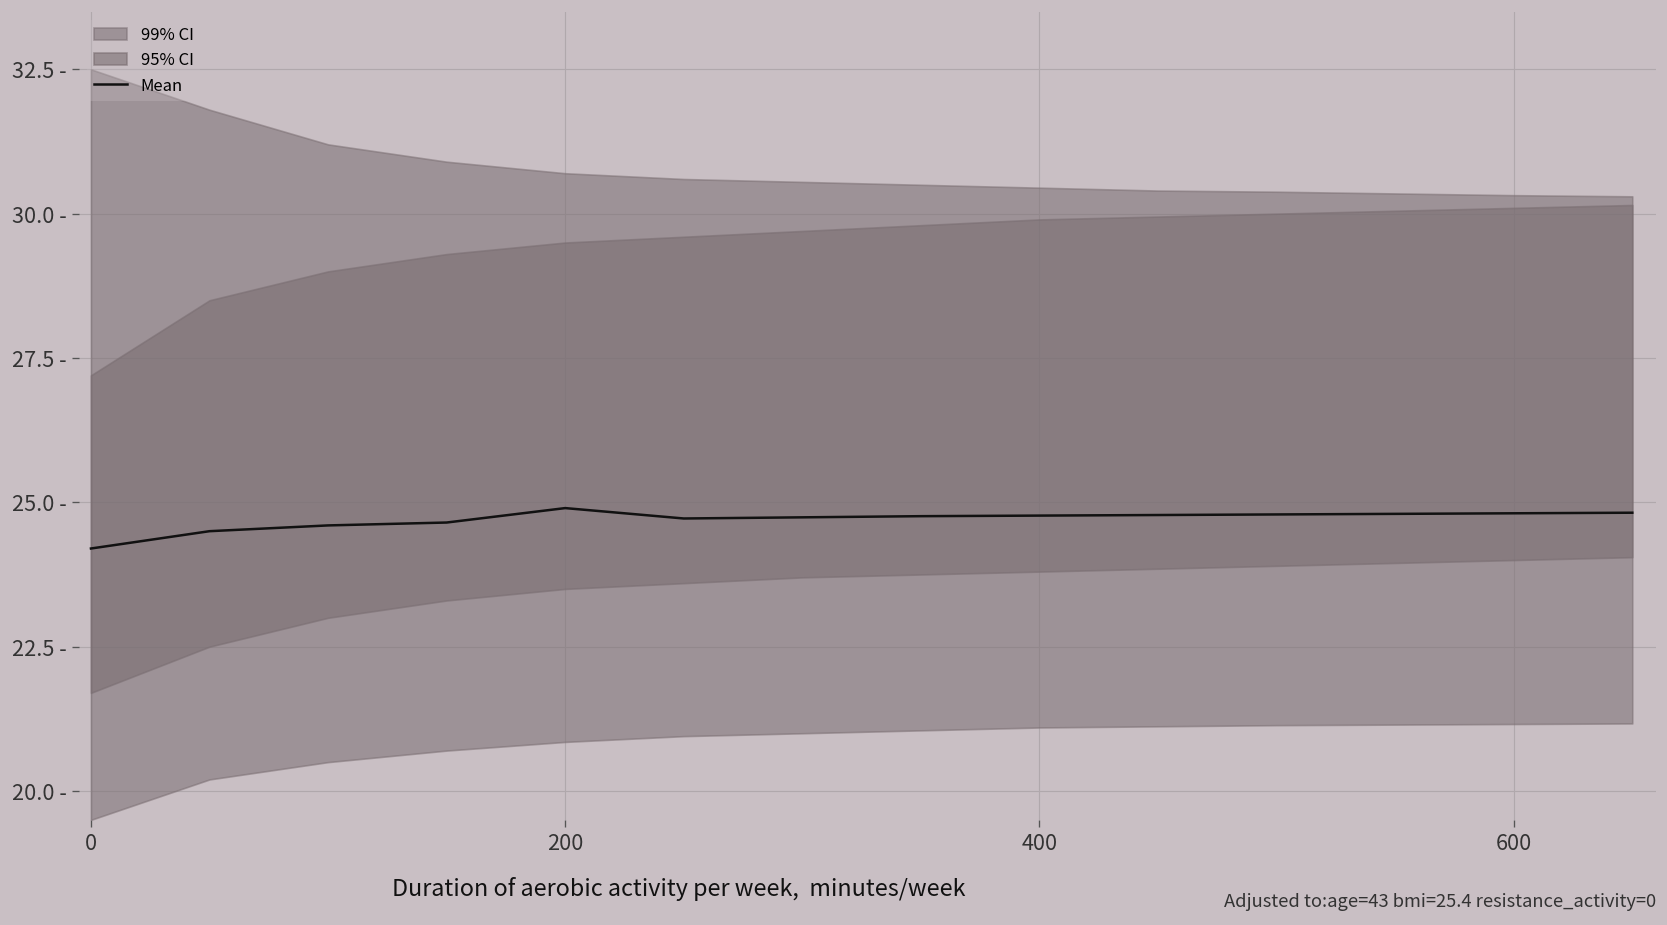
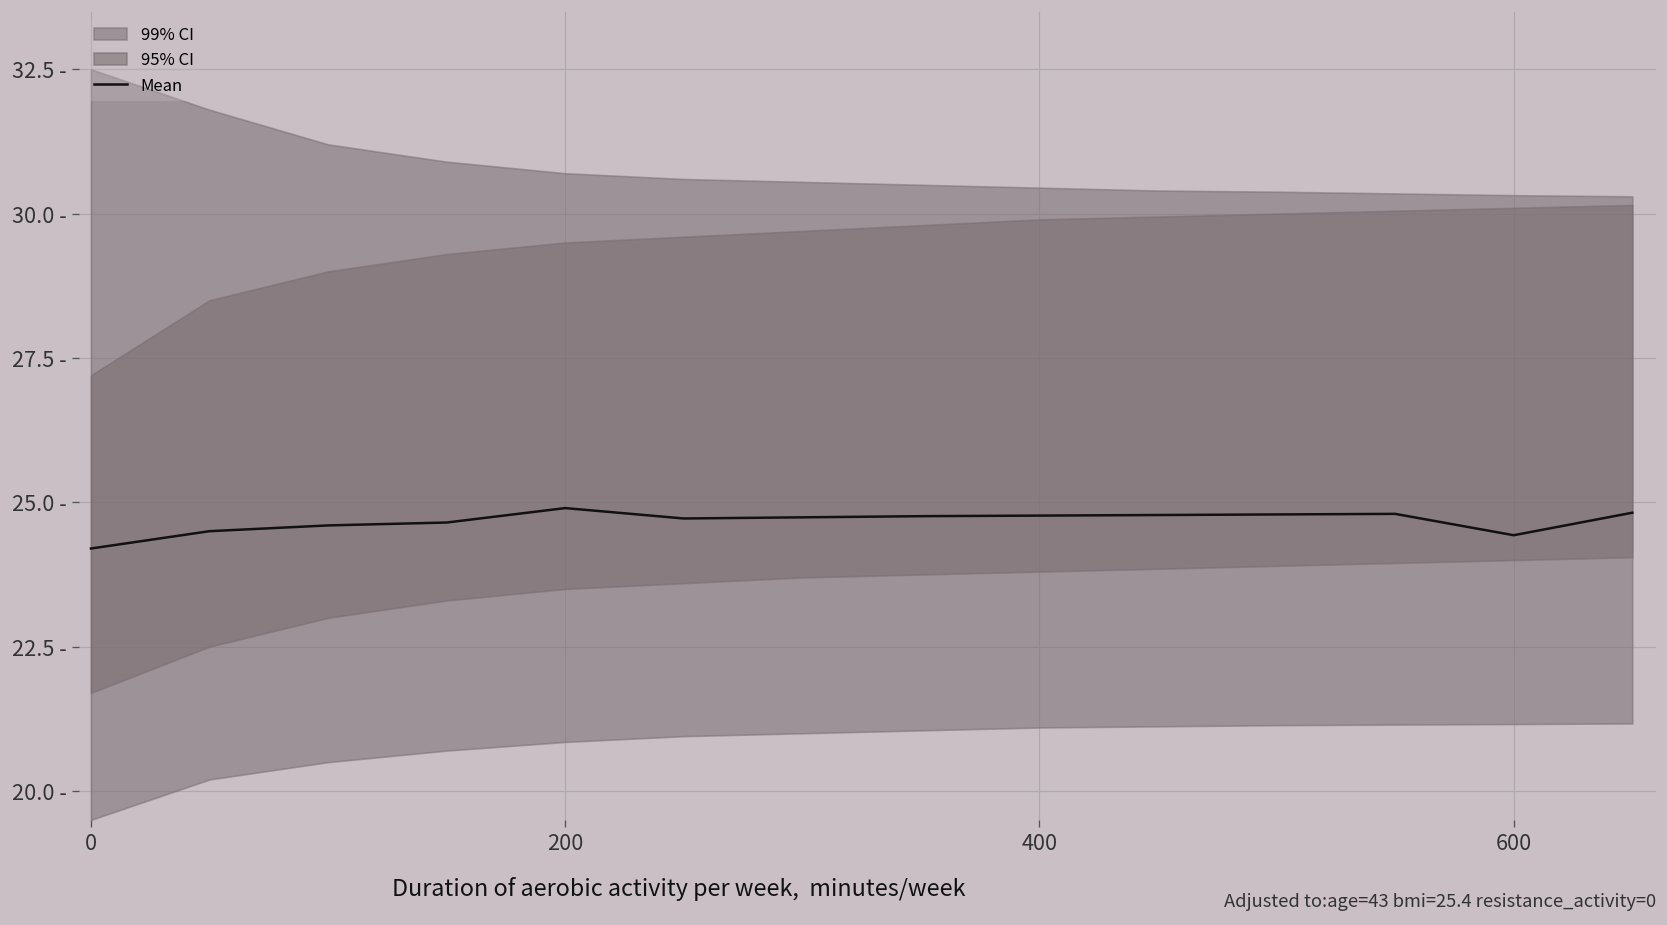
Mean, 600: 24.8 - -> 24.4 -
